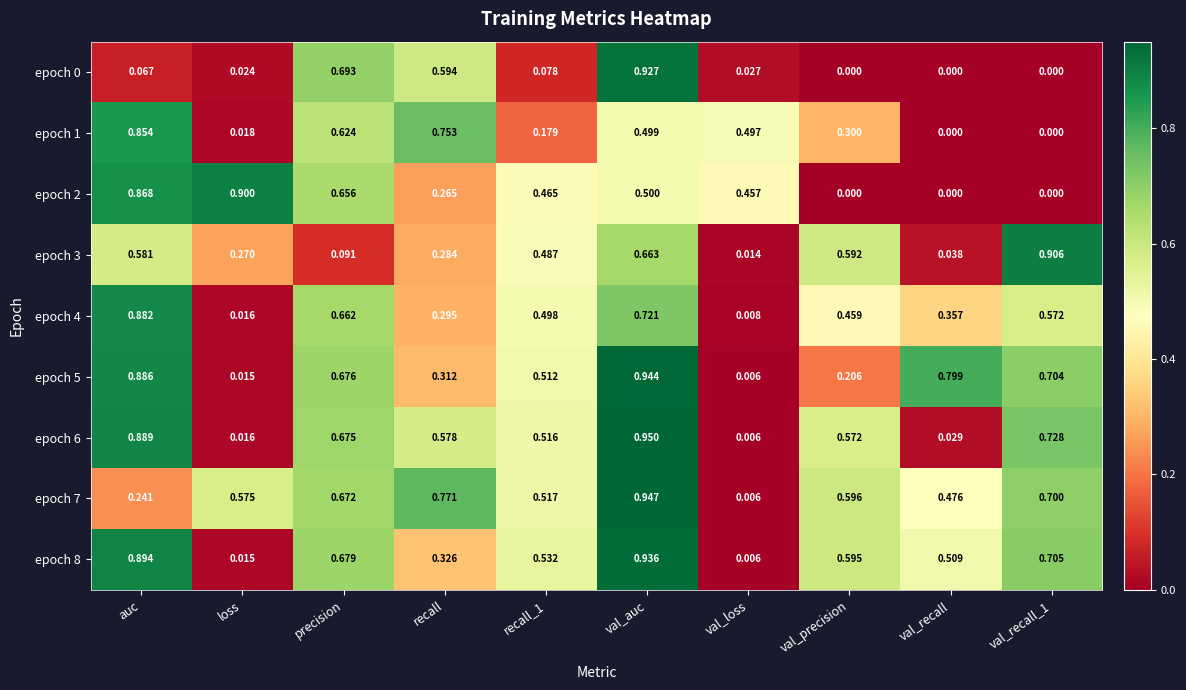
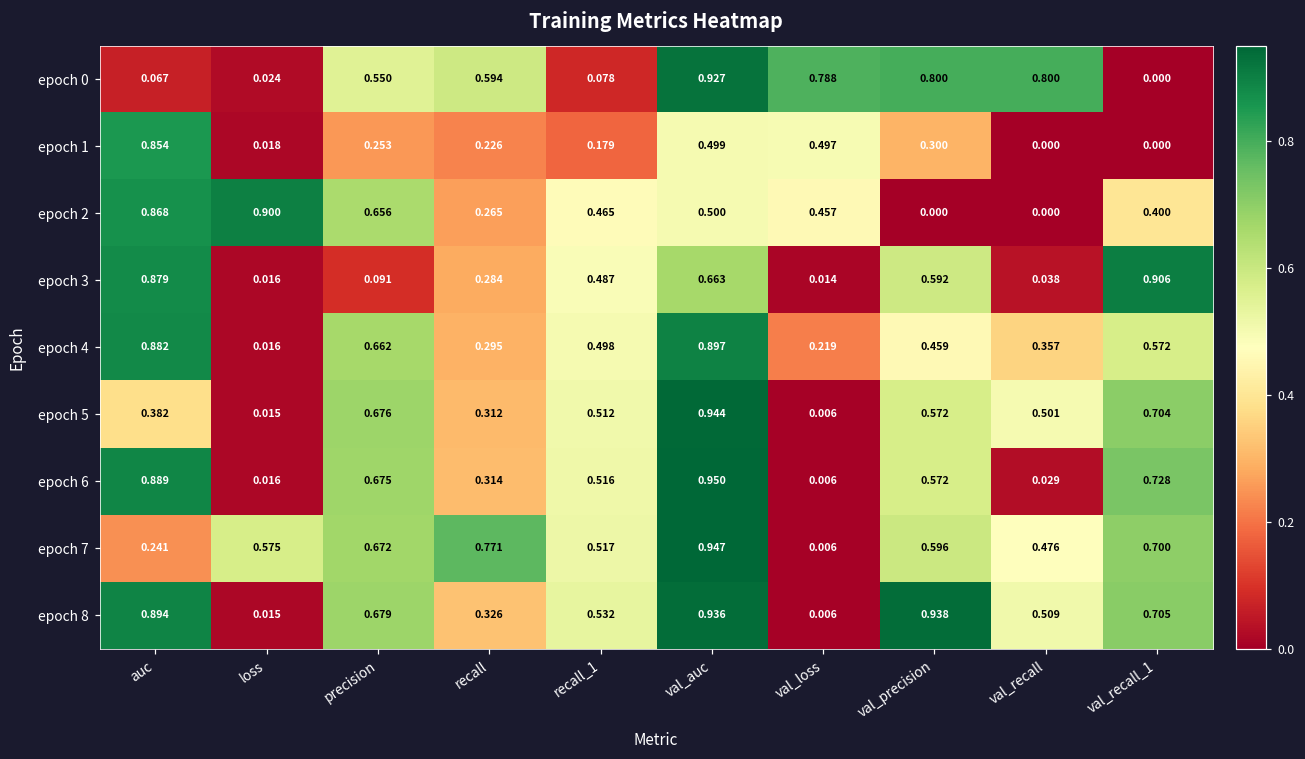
epoch 0, precision: 0.693 -> 0.550
epoch 0, val_loss: 0.027 -> 0.788
epoch 0, val_precision: 0.000 -> 0.800
epoch 0, val_recall: 0.000 -> 0.800
epoch 1, precision: 0.624 -> 0.253
epoch 1, recall: 0.753 -> 0.226
epoch 2, val_recall_1: 0.000 -> 0.400
epoch 3, auc: 0.581 -> 0.879
epoch 3, loss: 0.270 -> 0.016
epoch 4, val_auc: 0.721 -> 0.897
epoch 4, val_loss: 0.008 -> 0.219
epoch 5, auc: 0.886 -> 0.382
epoch 5, val_precision: 0.206 -> 0.572
epoch 5, val_recall: 0.799 -> 0.501
epoch 6, recall: 0.578 -> 0.314
epoch 8, val_precision: 0.595 -> 0.938
